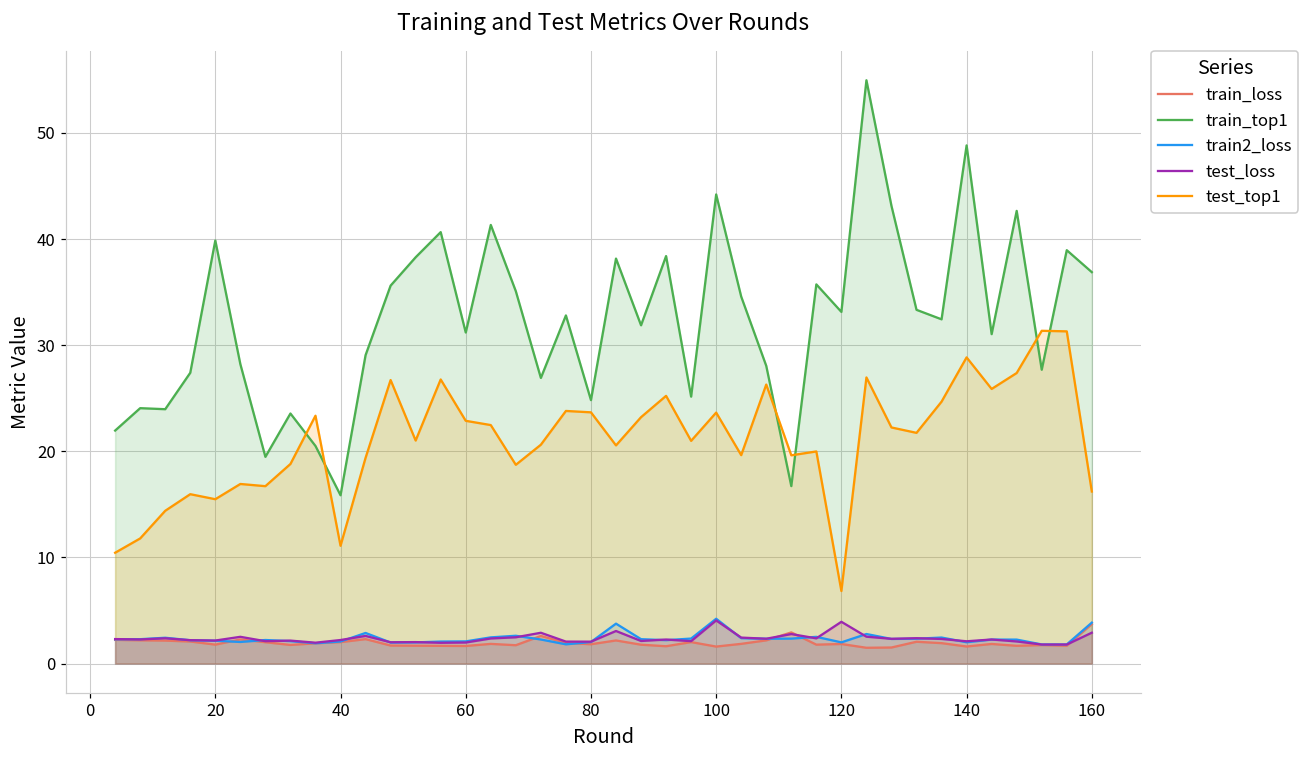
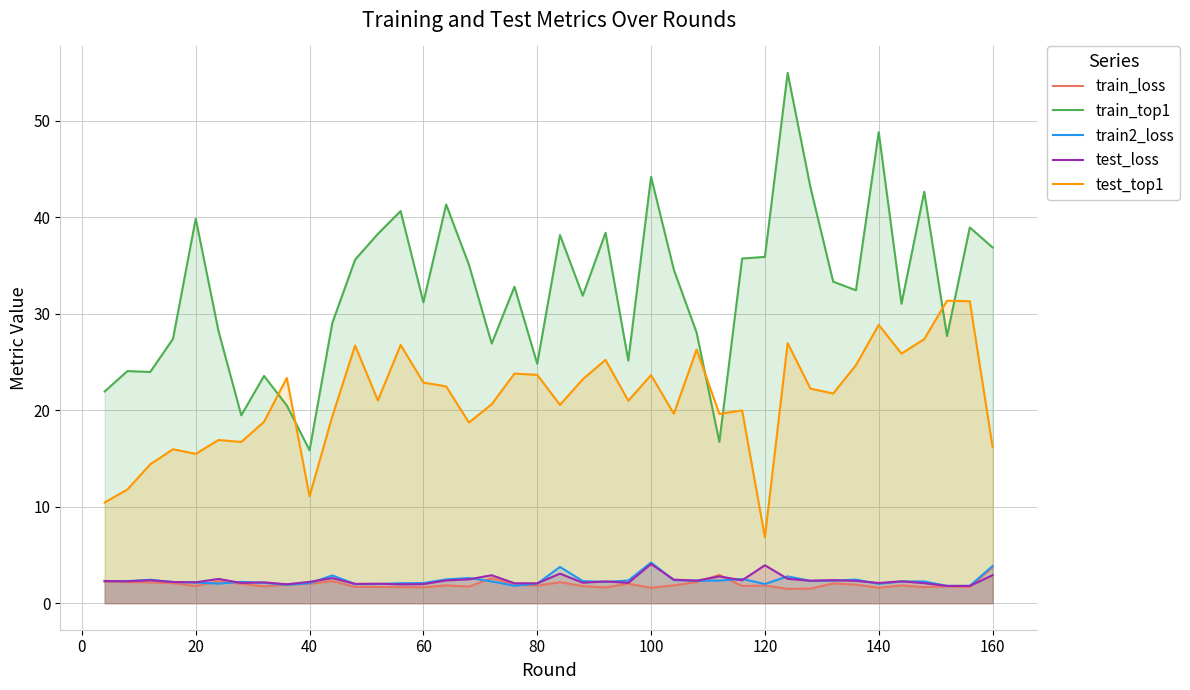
train_top1, 120: 33 -> 36
